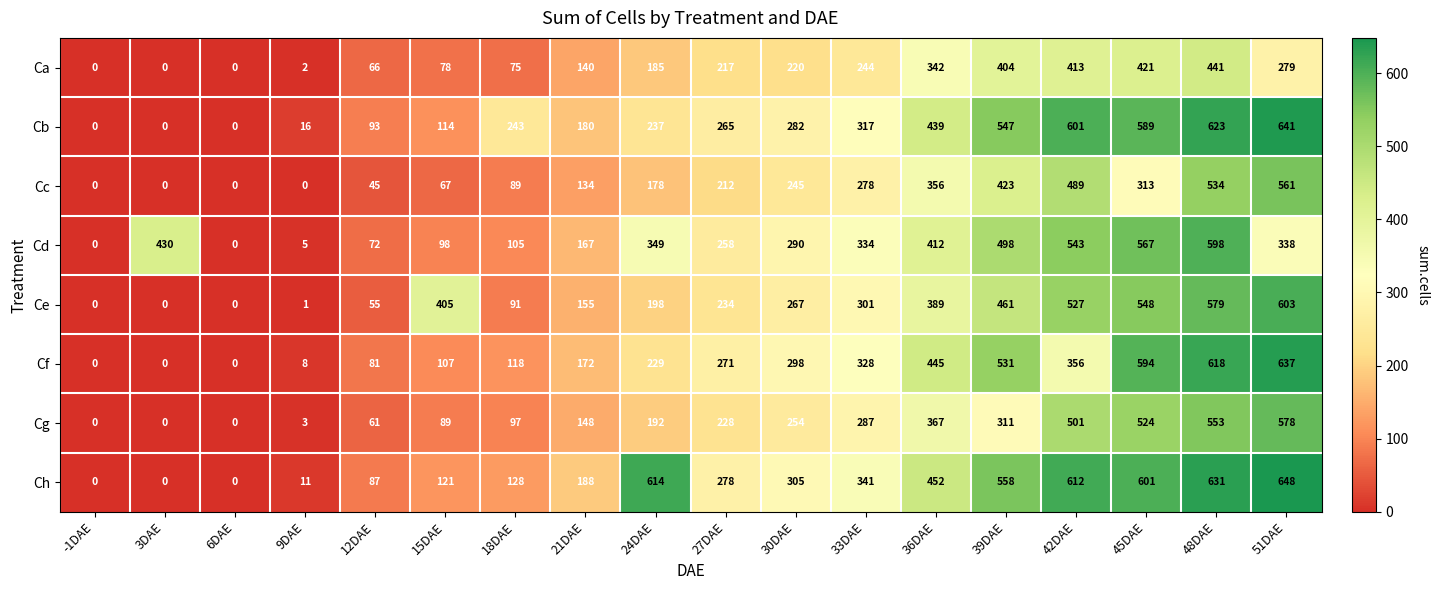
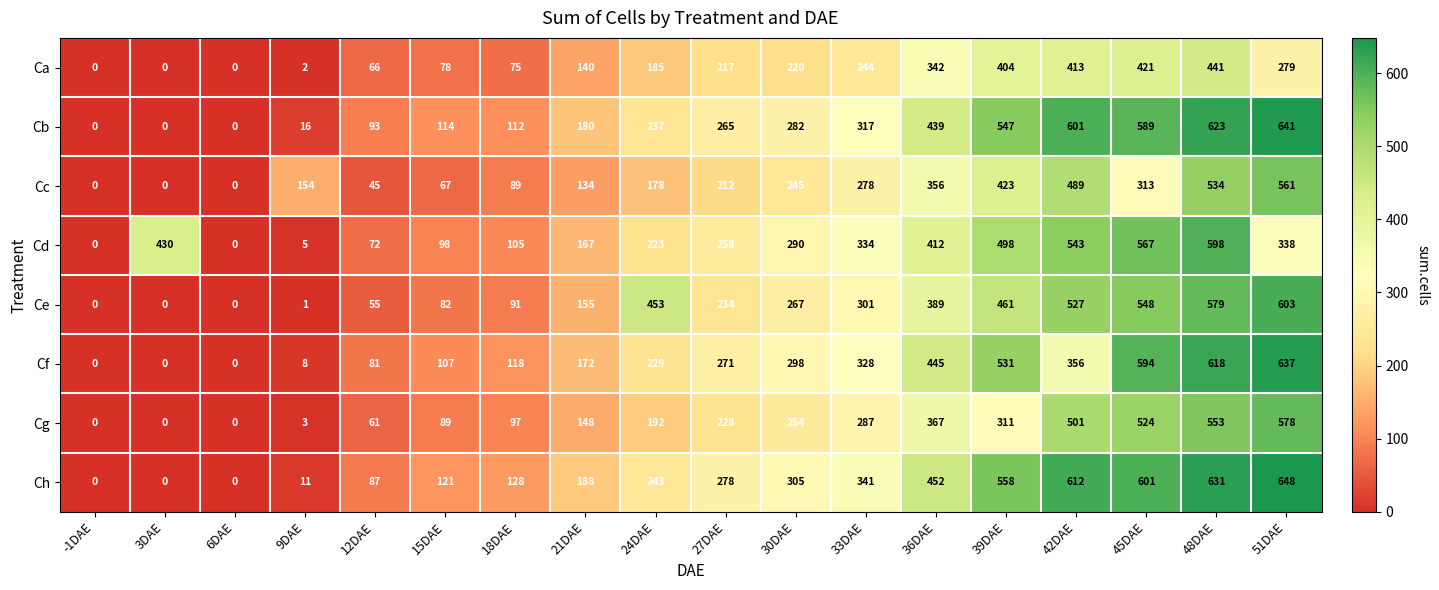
Cb, 18DAE: 243 -> 112
Cc, 9DAE: 0 -> 154
Cd, 24DAE: 349 -> 223
Ce, 15DAE: 405 -> 82
Ce, 24DAE: 198 -> 453
Ch, 24DAE: 614 -> 243
